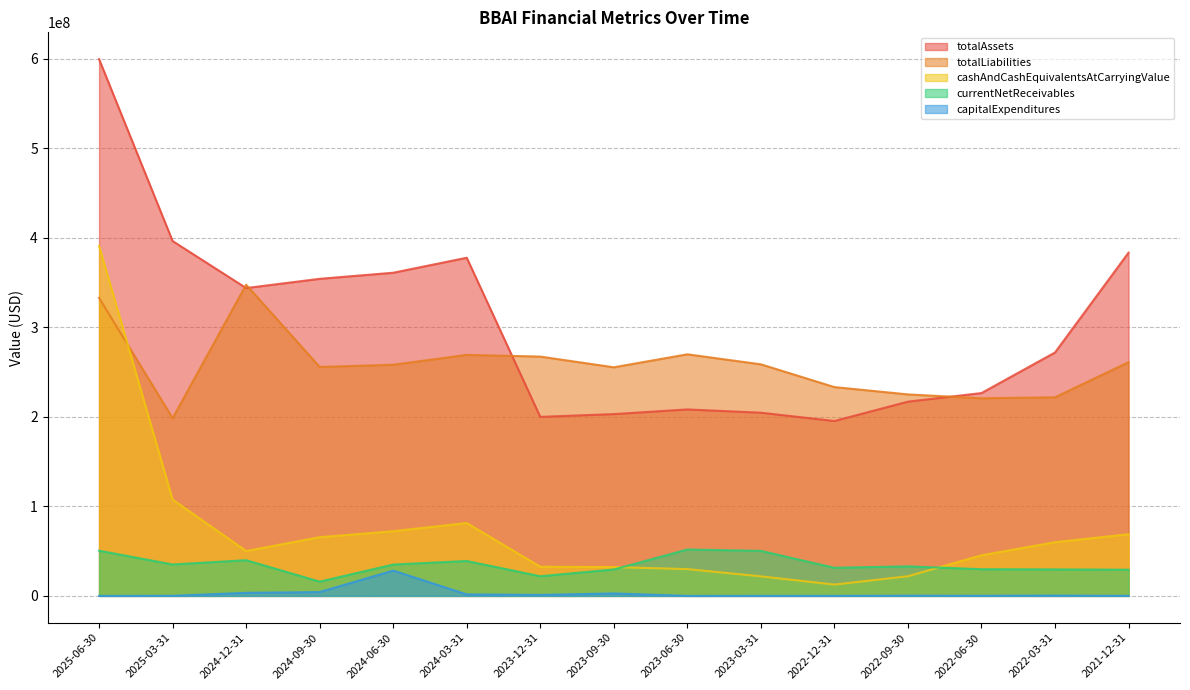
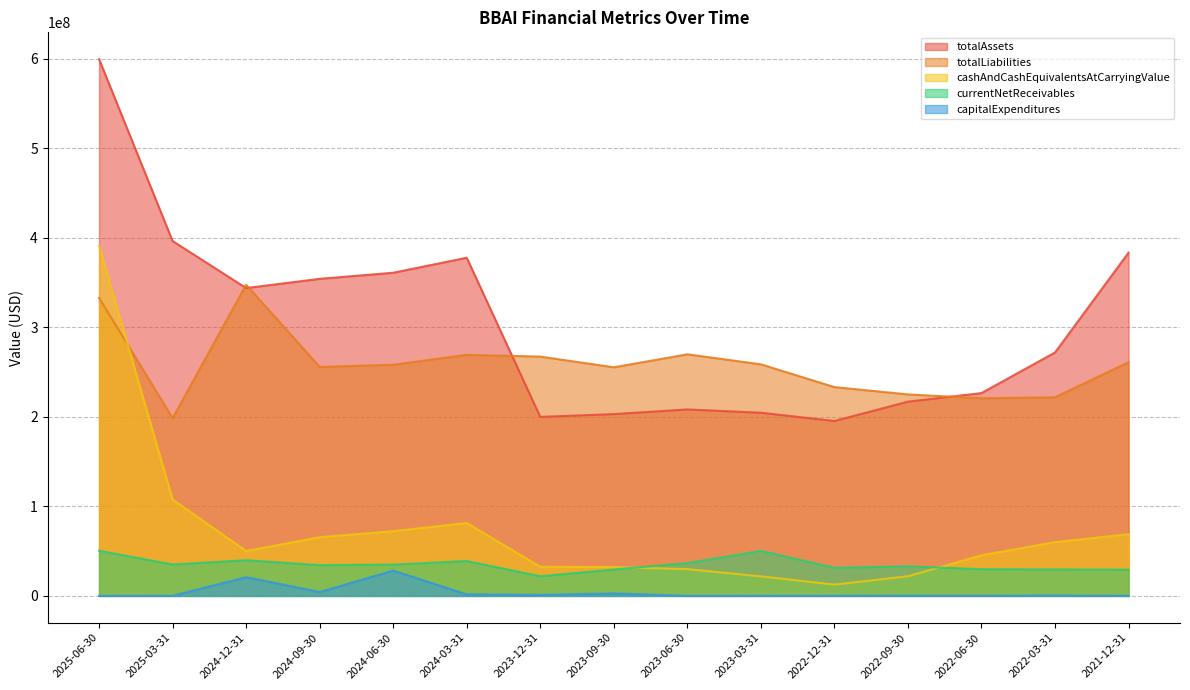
capitalExpenditures, 2024-12-31: 0 -> 20000000
currentNetReceivables, 2024-09-30: 20000000 -> 30000000
currentNetReceivables, 2023-06-30: 50000000 -> 40000000
